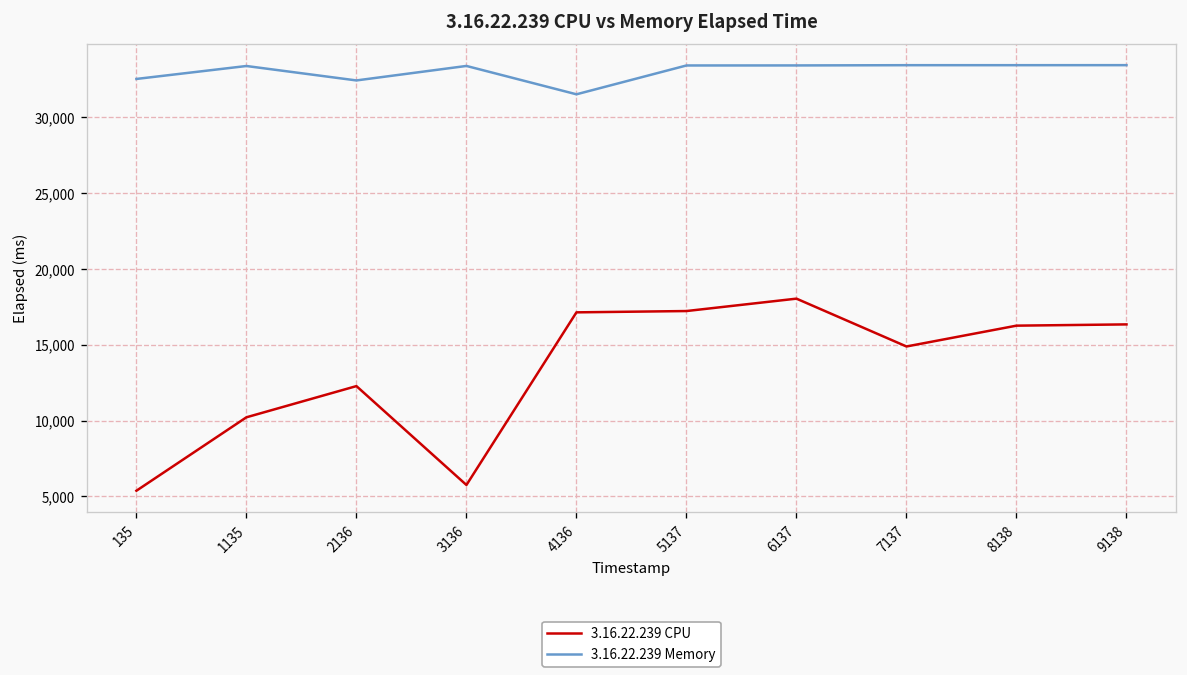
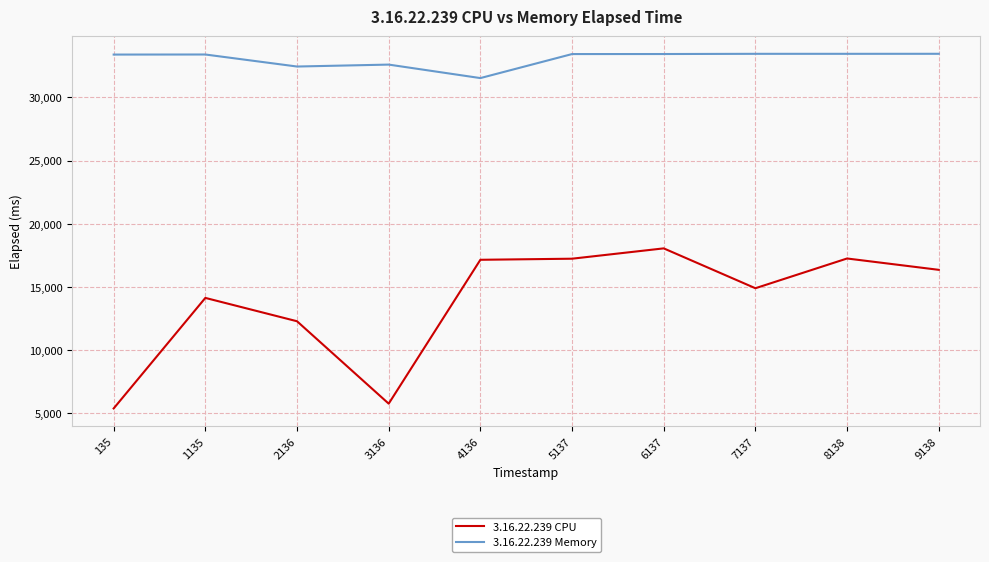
3.16.22.239 Memory, 135: 32,500 -> 33,400
3.16.22.239 CPU, 1135: 10,200 -> 14,100
3.16.22.239 Memory, 3136: 33,400 -> 32,600
3.16.22.239 CPU, 8138: 16,300 -> 17,200
